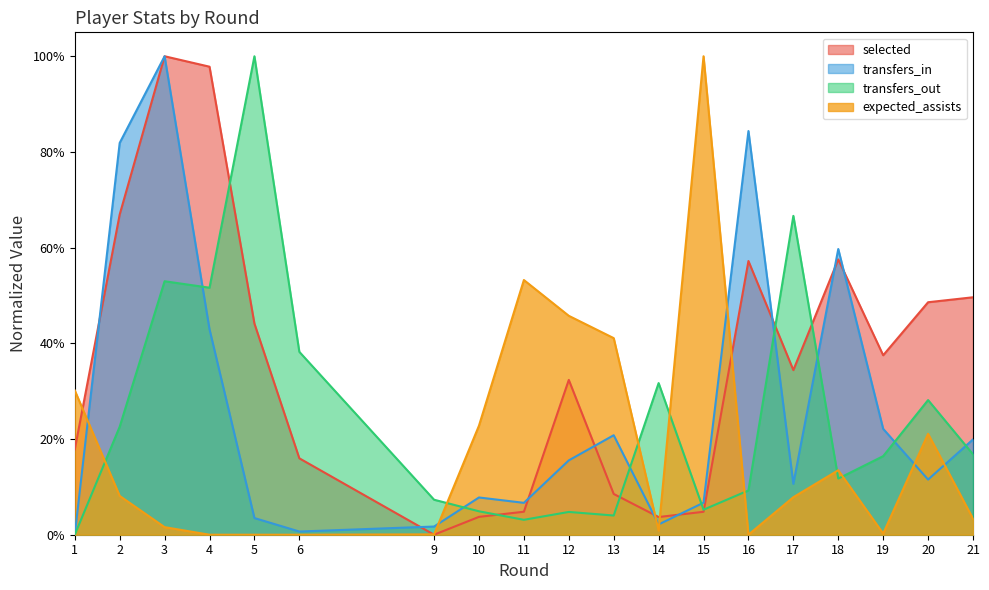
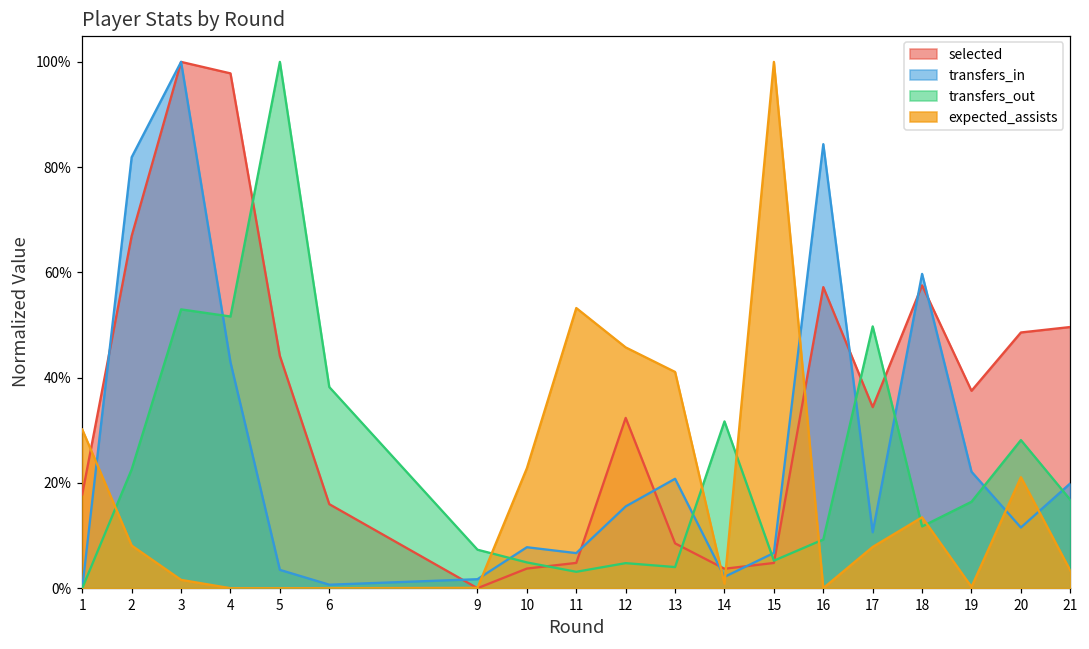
transfers_out, 17: 67% -> 50%
